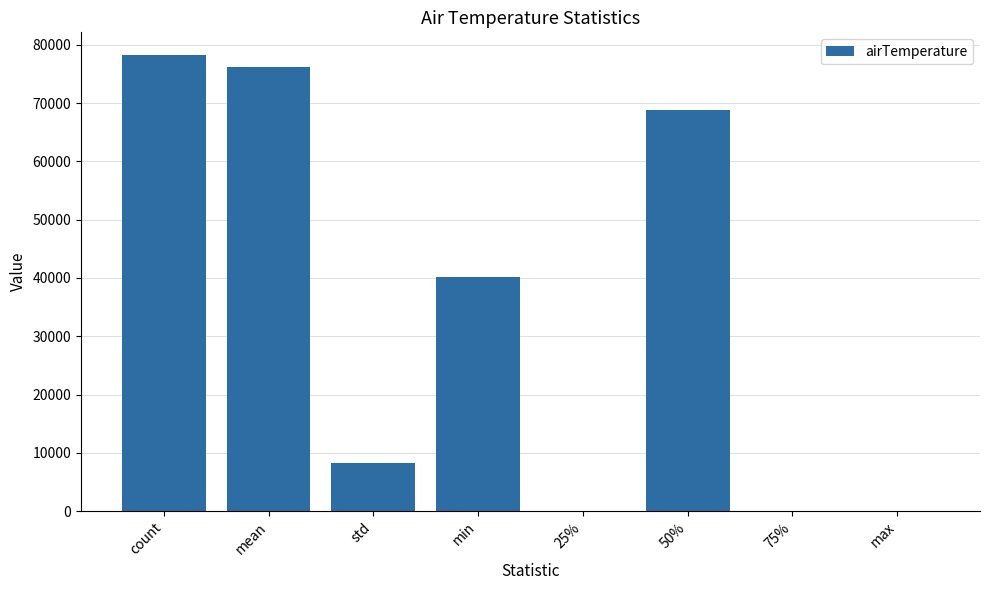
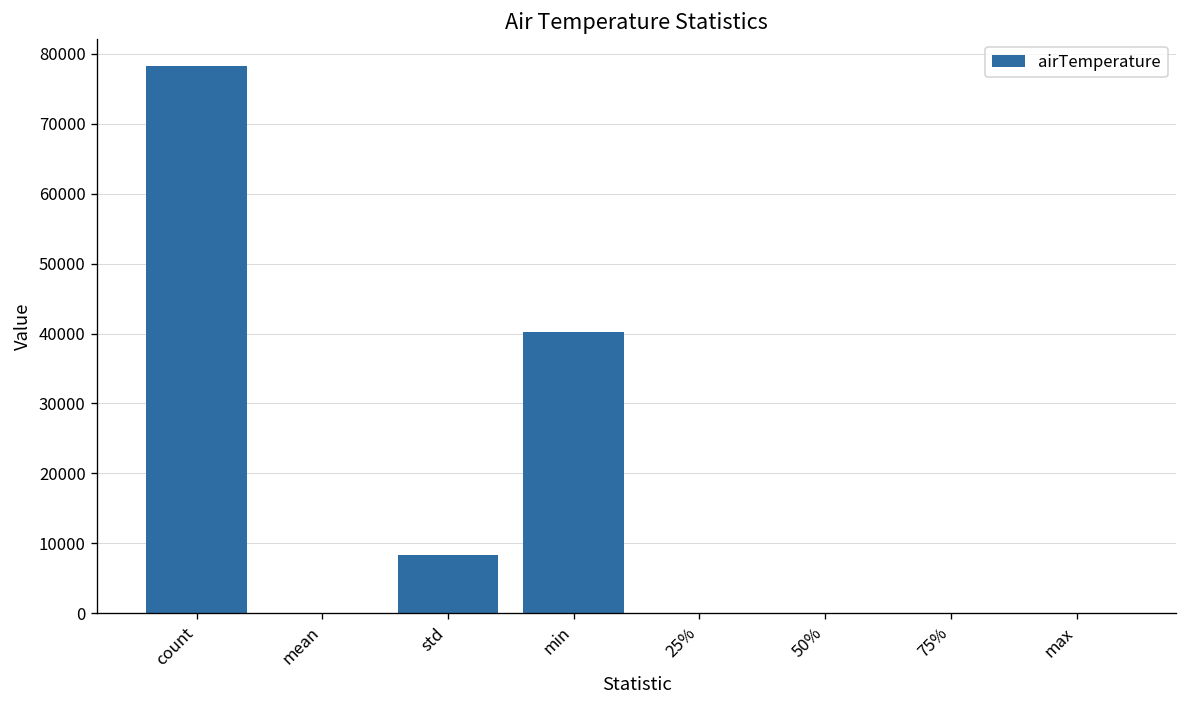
mean: 76000 -> 0
50%: 69000 -> 0
